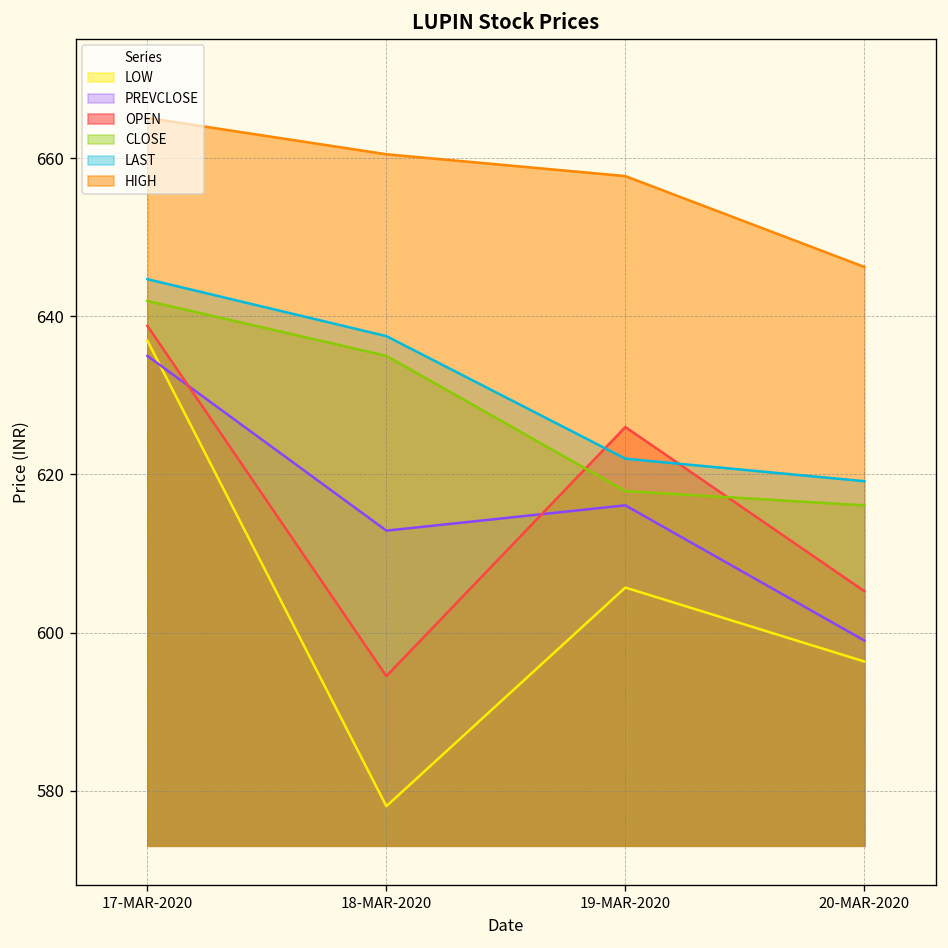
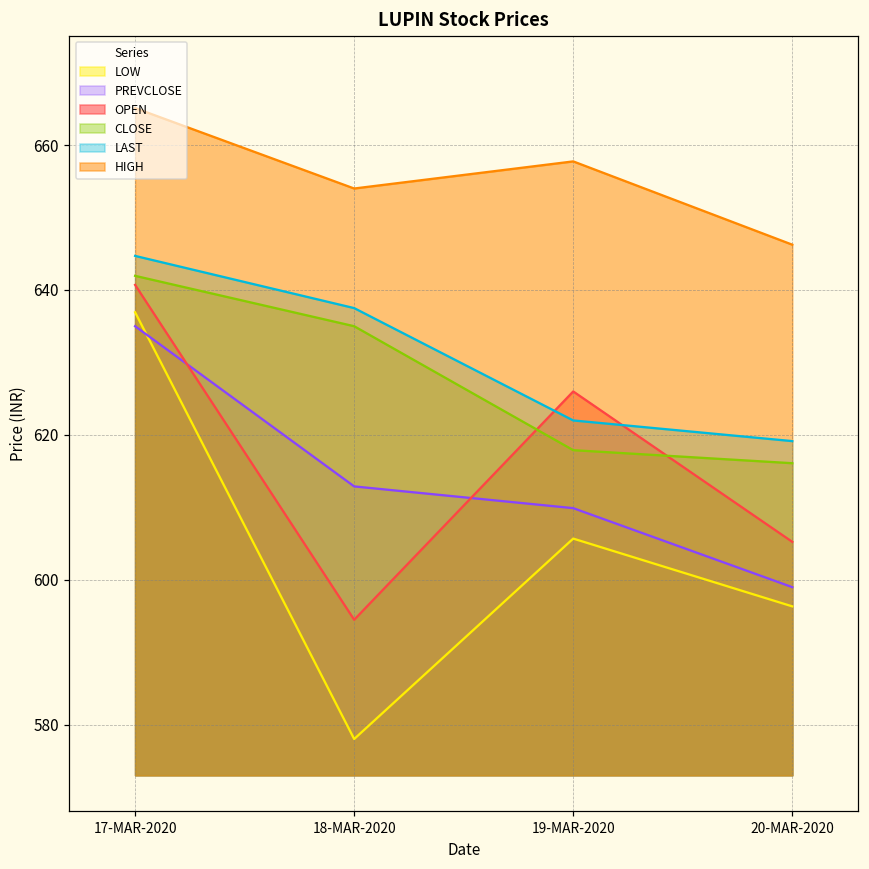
OPEN, 17-MAR-2020: 639 -> 641
HIGH, 18-MAR-2020: 661 -> 654
PREVCLOSE, 19-MAR-2020: 616 -> 610
